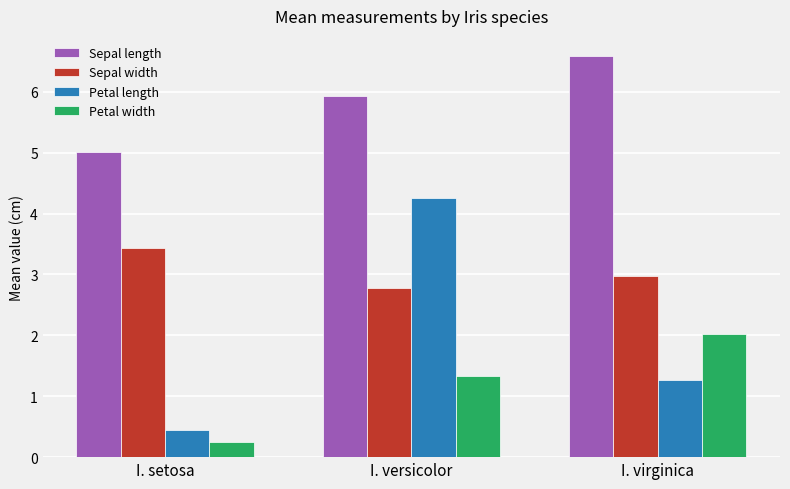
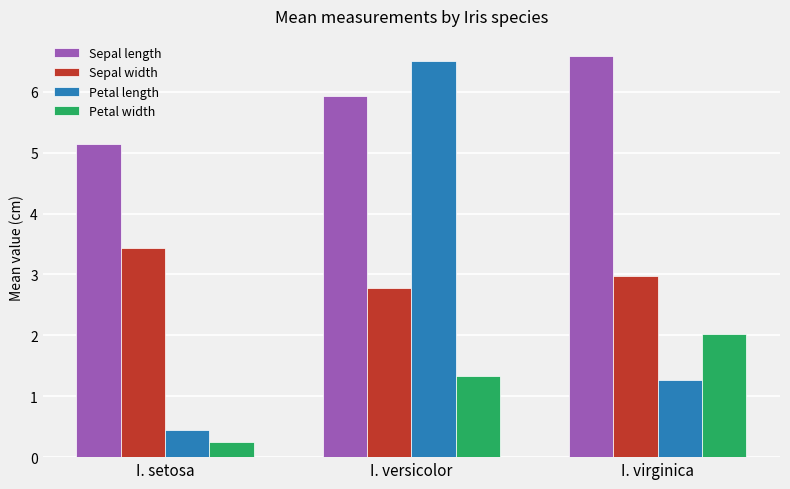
Sepal length, I. setosa: 5.0 -> 5.1
Petal length, I. versicolor: 4.3 -> 6.5
